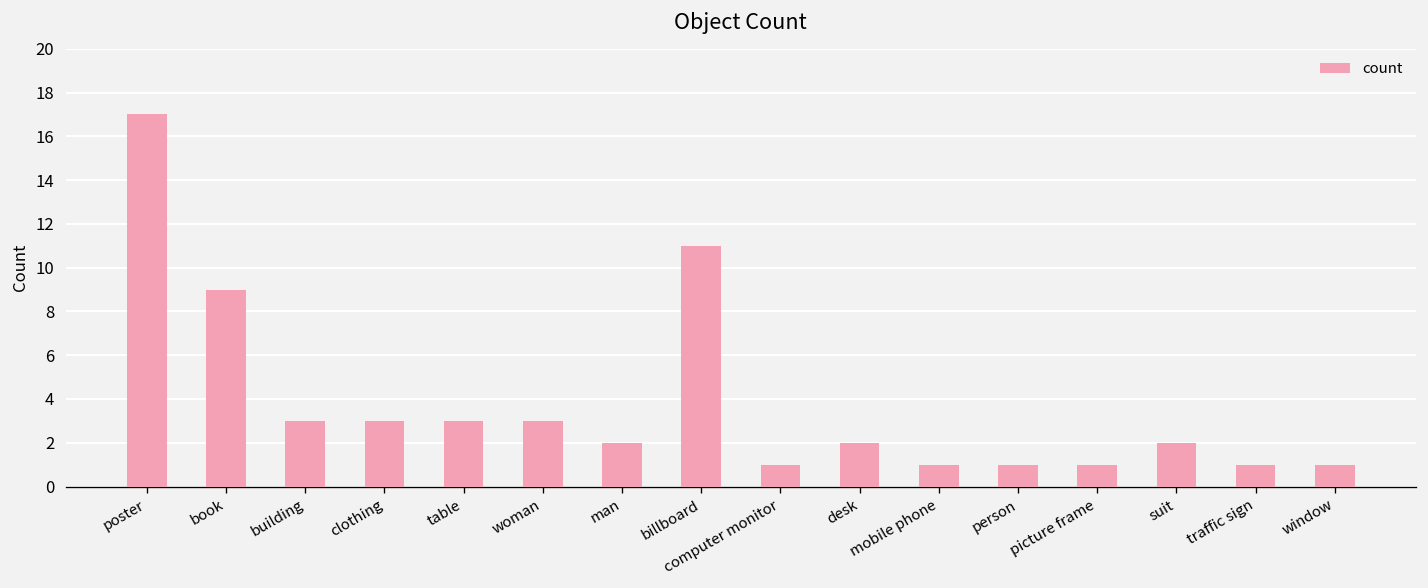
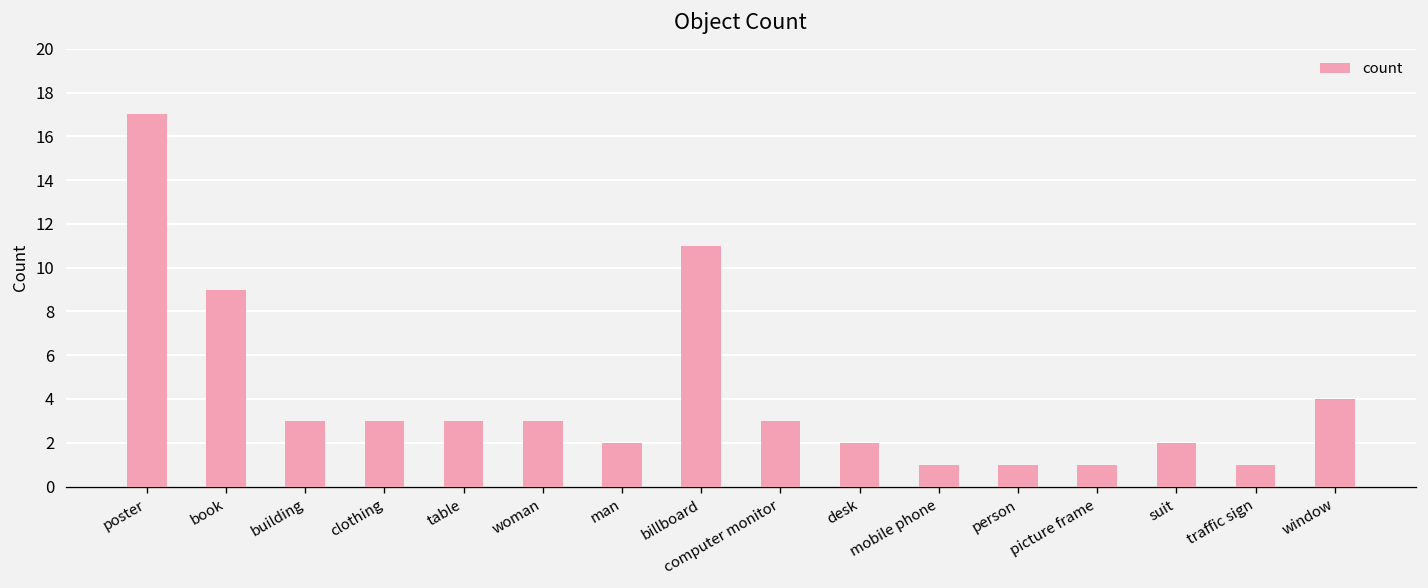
computer monitor: 1 -> 3
window: 1 -> 4
